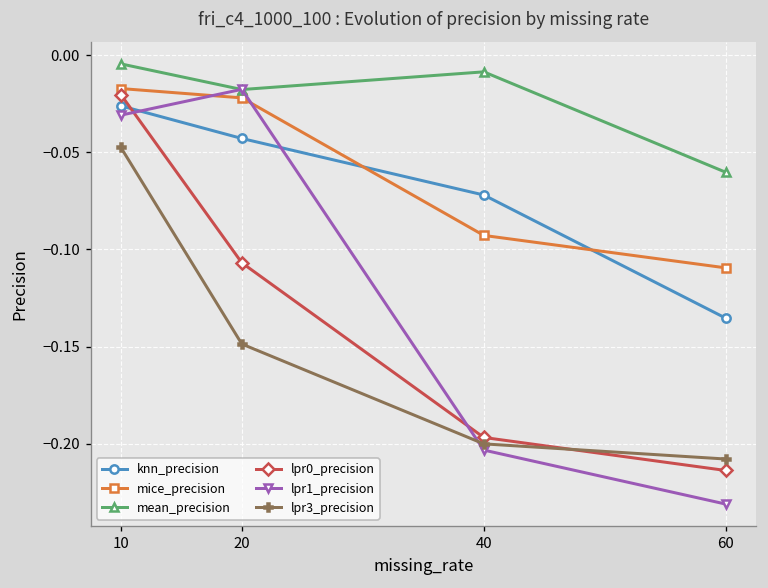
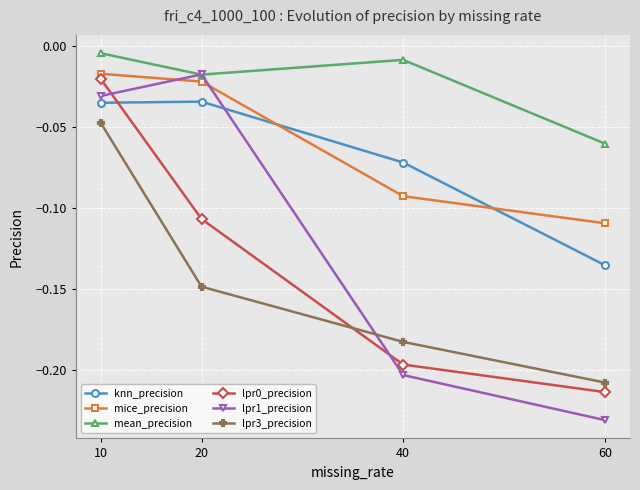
knn_precision, 10: -0.026 -> -0.035
knn_precision, 20: -0.043 -> -0.034
lpr3_precision, 40: -0.200 -> -0.183
